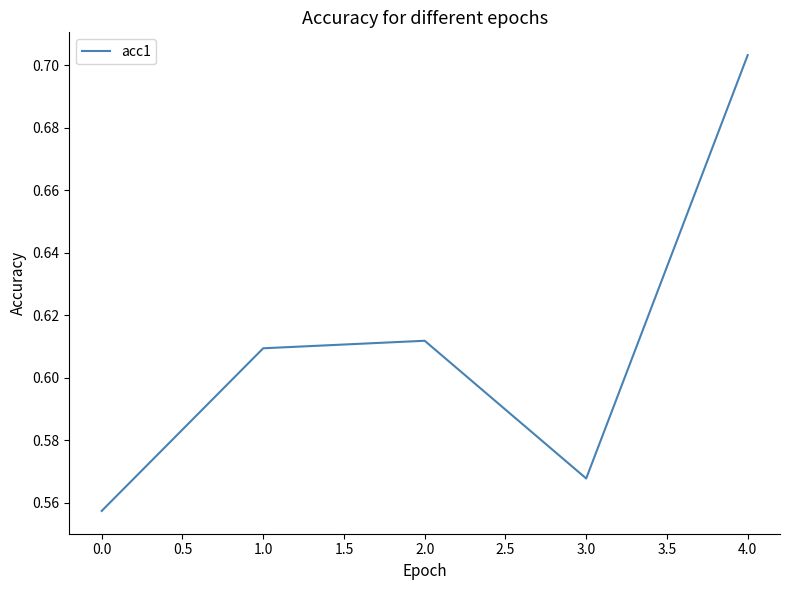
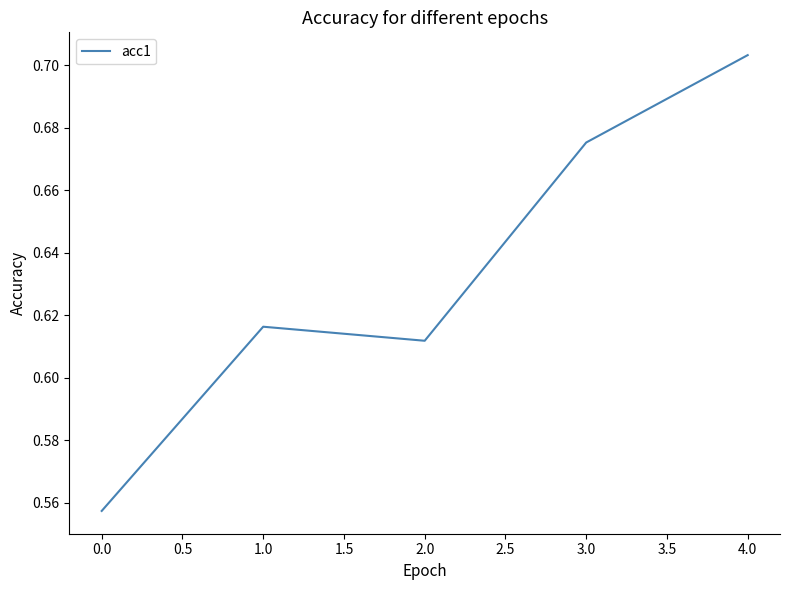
1.0: 0.609 -> 0.616
3.0: 0.568 -> 0.675
